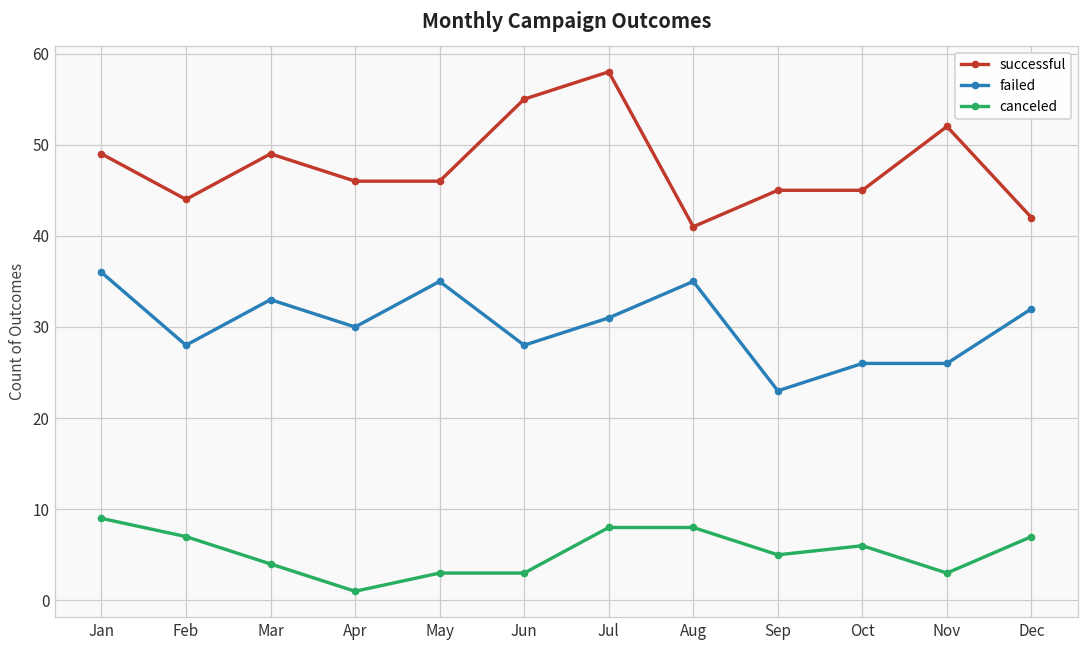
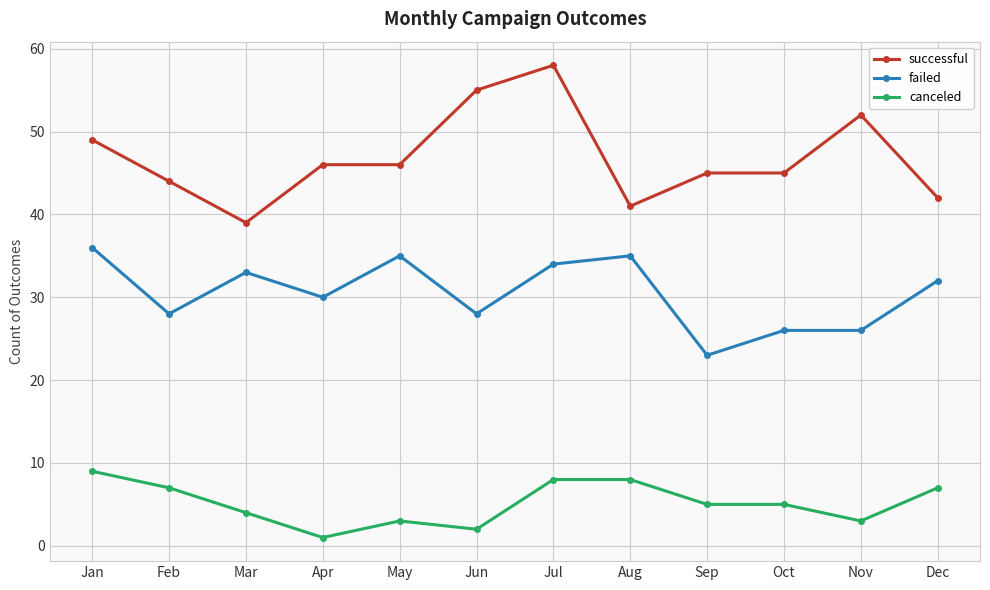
successful, Mar: 49 -> 39
canceled, Jun: 3 -> 2
failed, Jul: 31 -> 34
canceled, Oct: 6 -> 5
